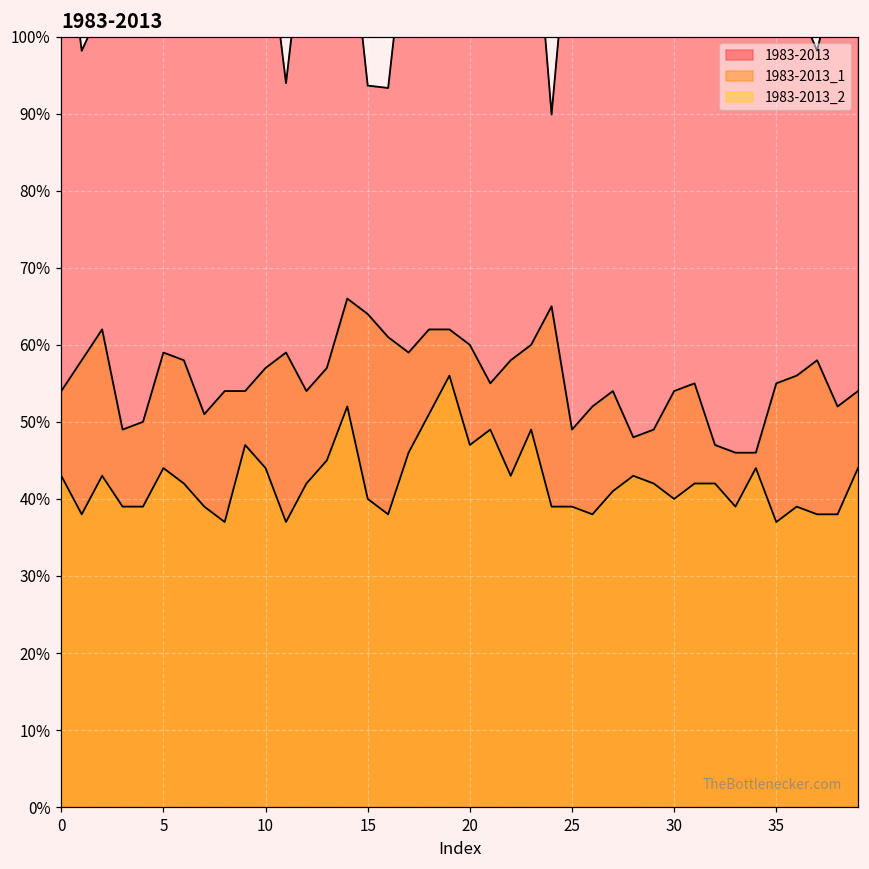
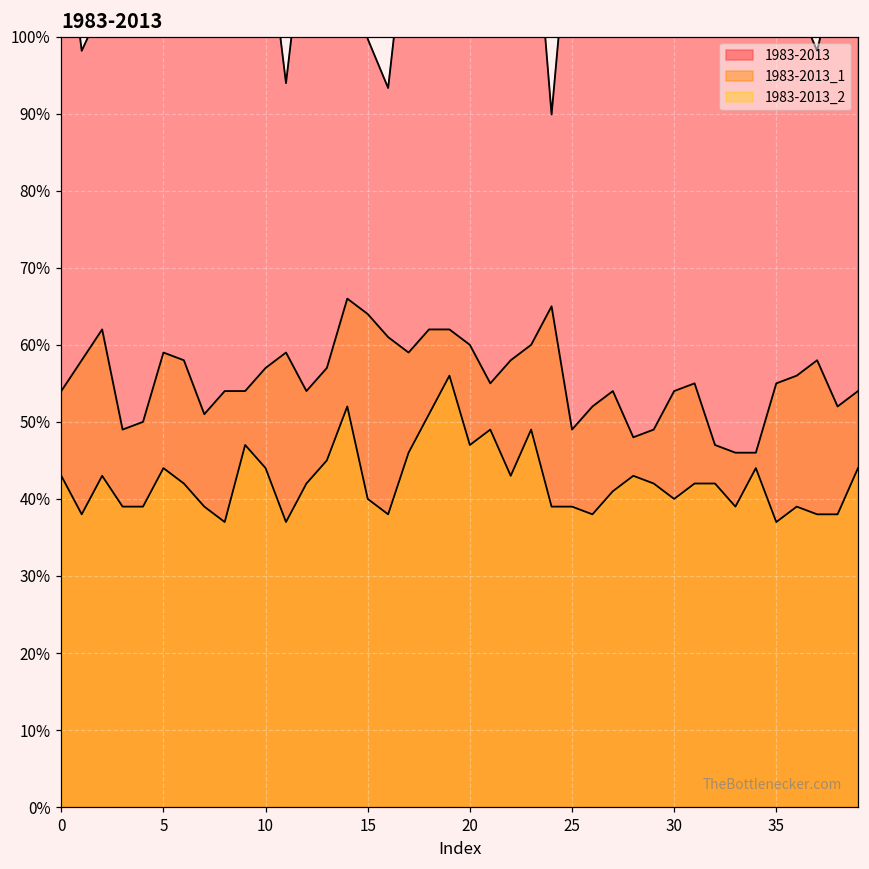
1983-2013, 15: 94% -> 100%
